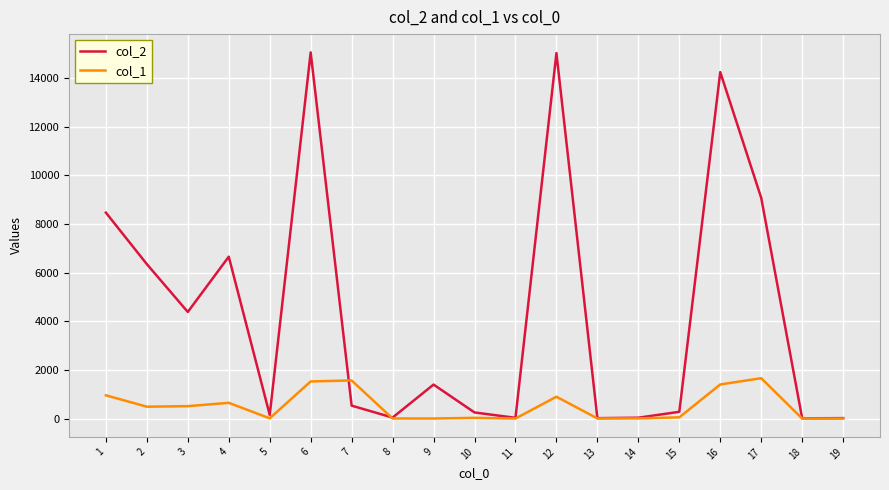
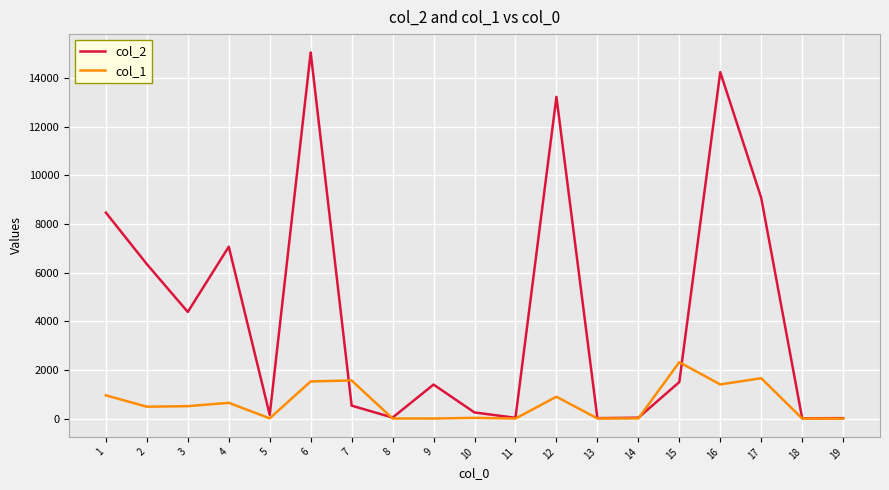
col_2, 4: 6700 -> 7100
col_2, 12: 15000 -> 13200
col_2, 15: 300 -> 1500
col_1, 15: 100 -> 2300
